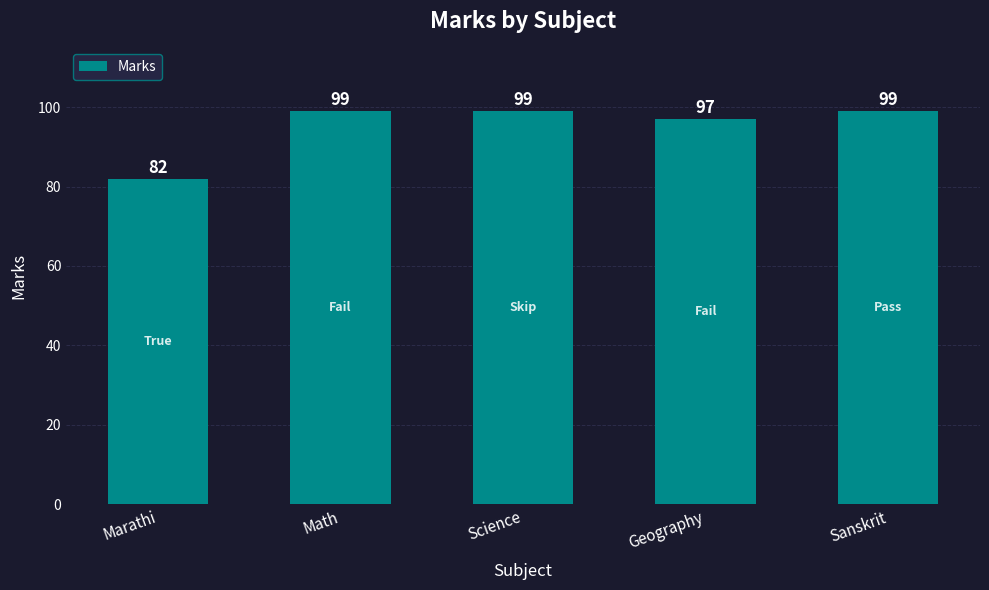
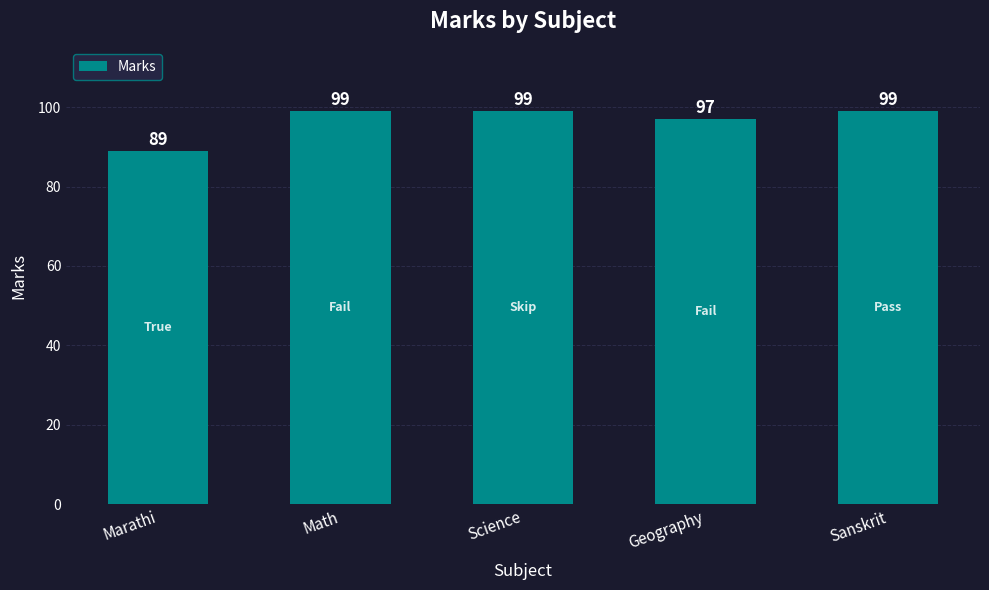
Marathi: 82 -> 89
